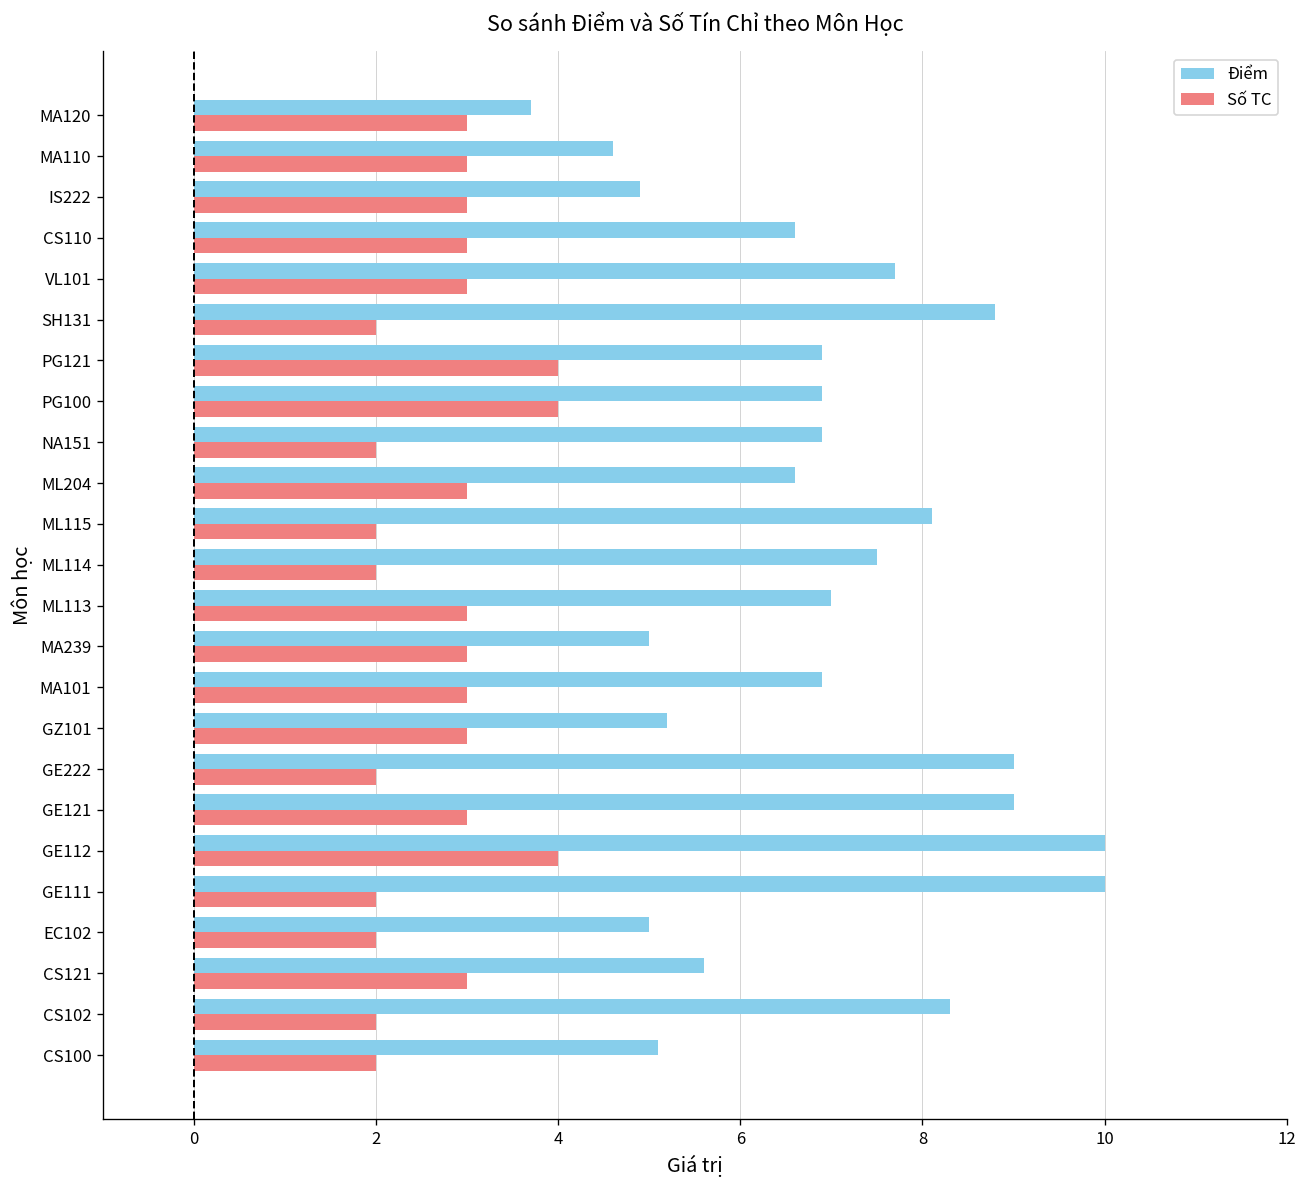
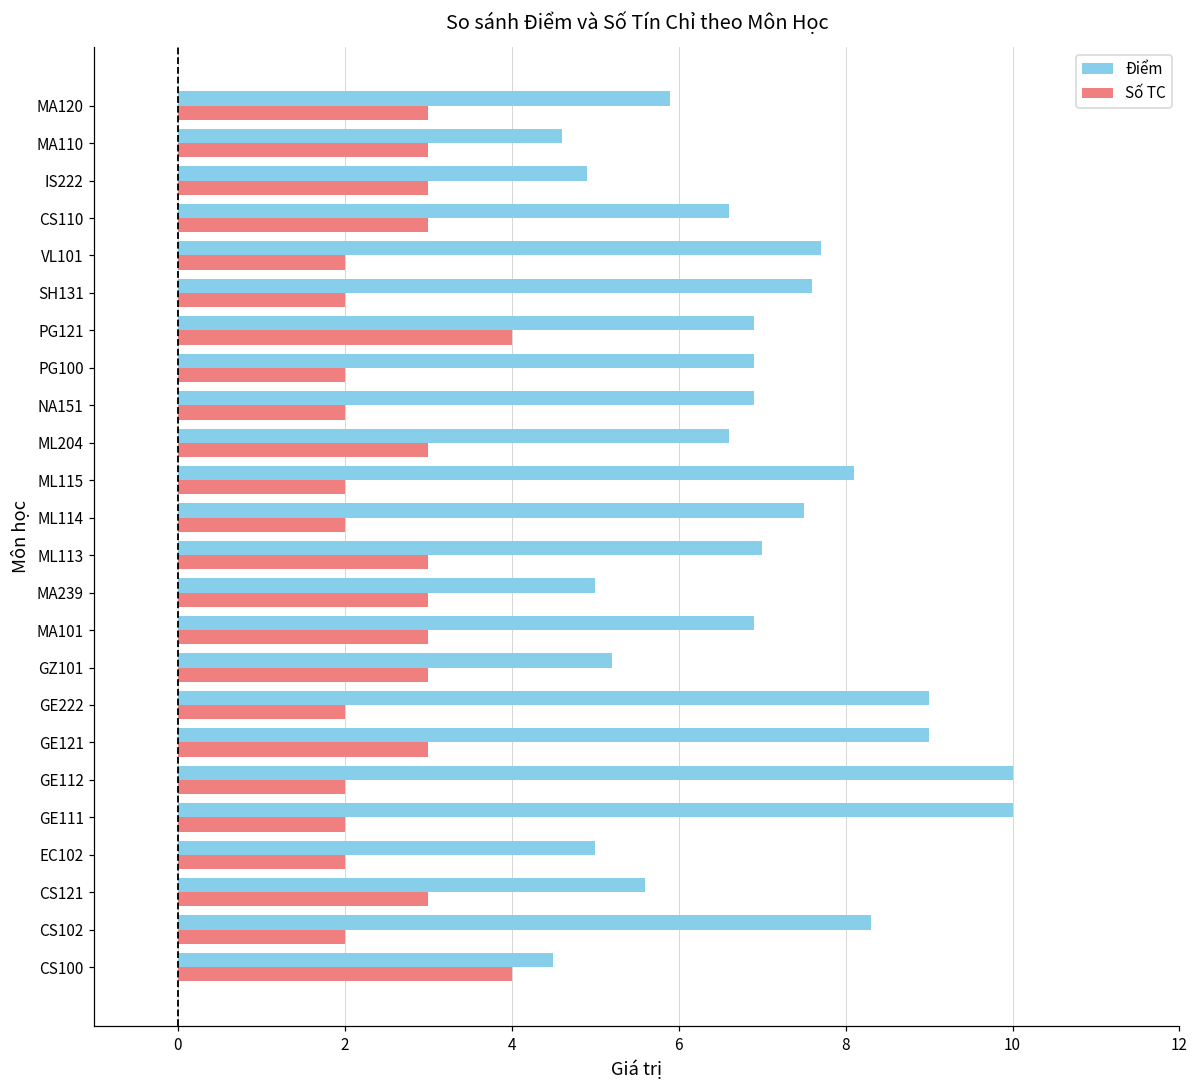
Điểm, MA120: 3.7 -> 5.9
Số TC, VL101: 3 -> 2
Điểm, SH131: 8.8 -> 7.6
Số TC, PG100: 4 -> 2
Số TC, GE112: 4 -> 2
Điểm, CS100: 5.1 -> 4.5
Số TC, CS100: 2 -> 4
